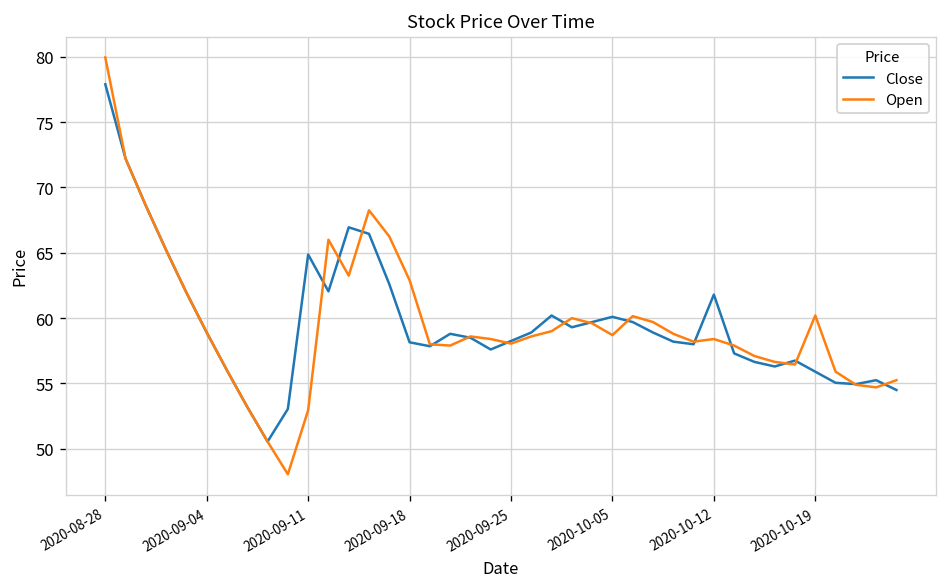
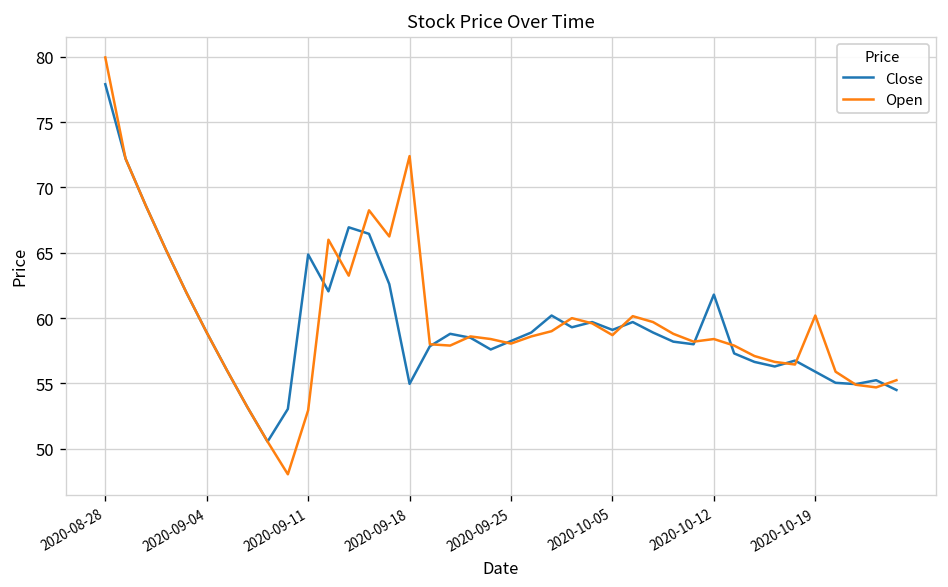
Close, 2020-09-18: 58.2 -> 55.0
Open, 2020-09-18: 62.9 -> 72.4
Close, 2020-10-05: 60.1 -> 59.1
